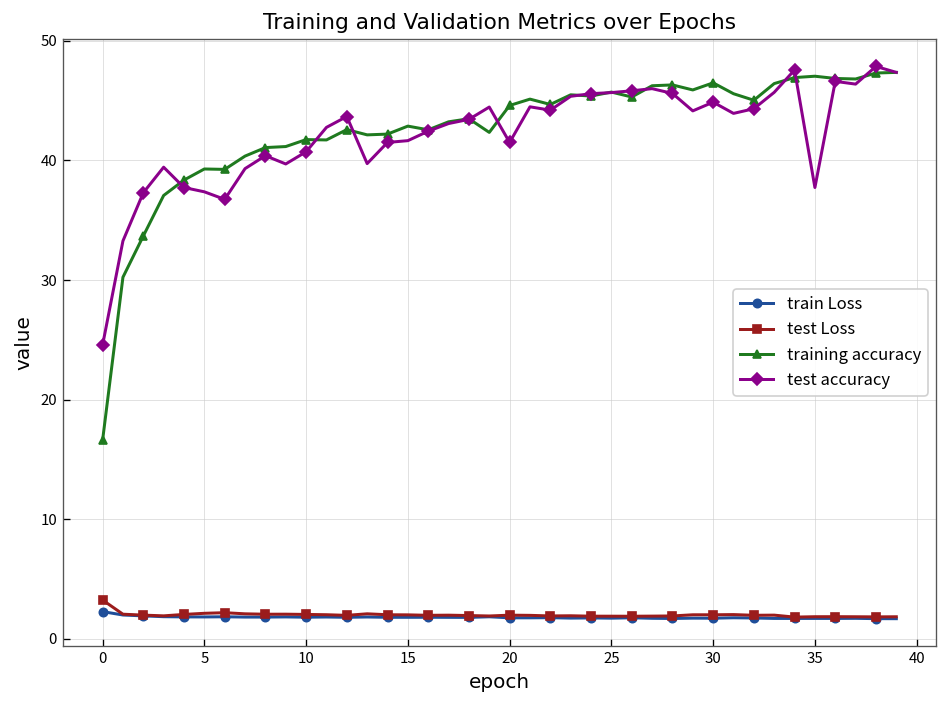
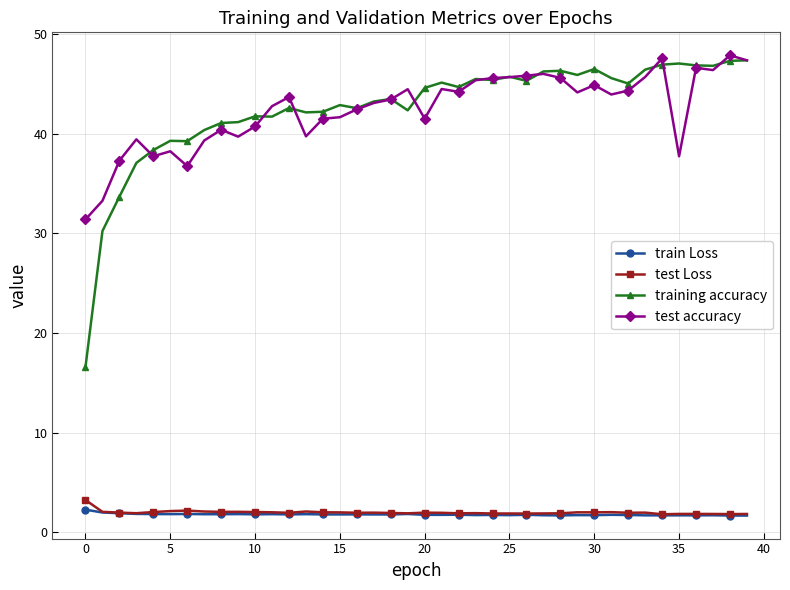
test accuracy, 0: 25 -> 31
test accuracy, 5: 37 -> 38
